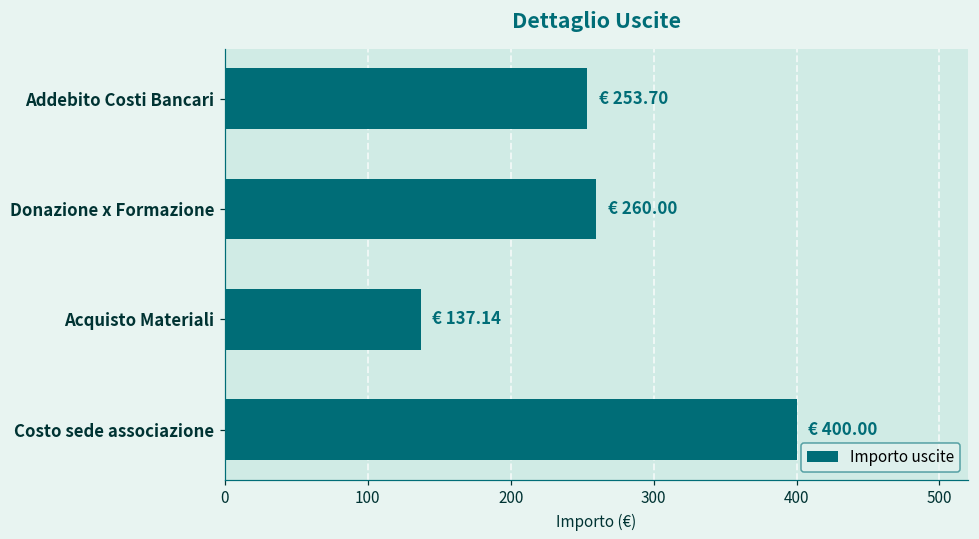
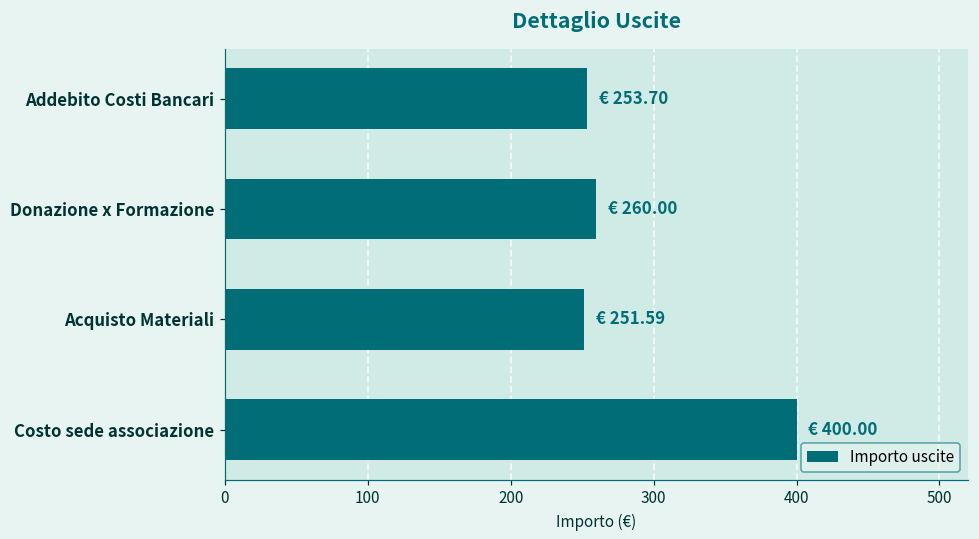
Acquisto Materiali: 137.14 -> 251.59
